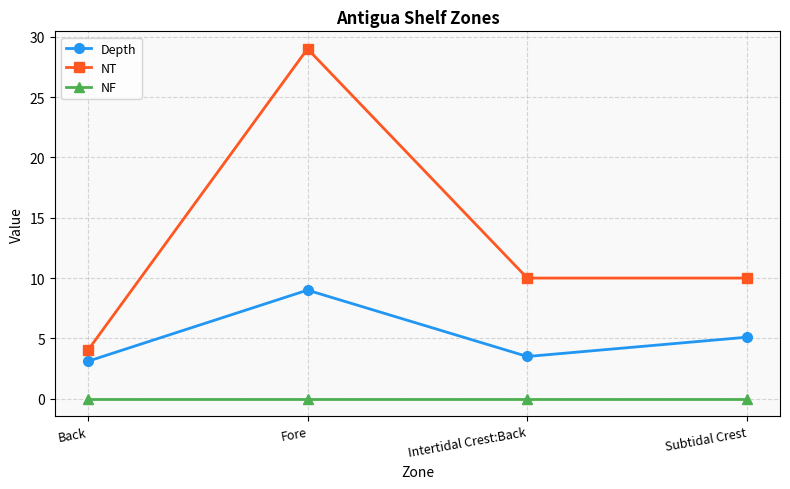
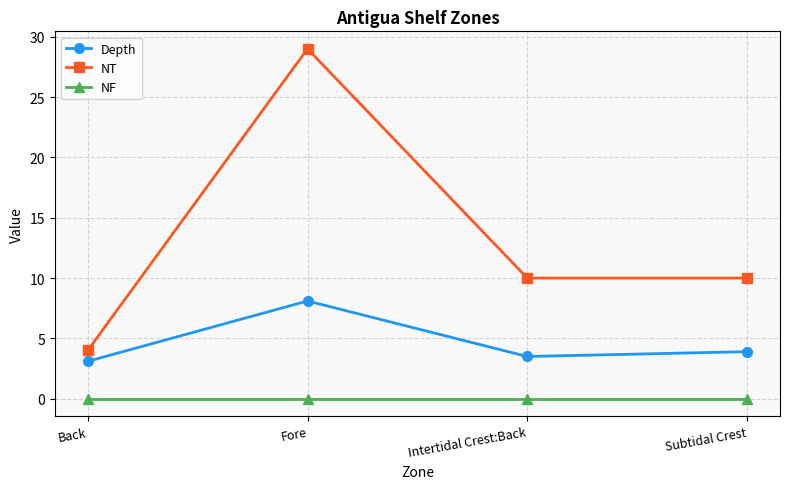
Depth, Fore: 9.0 -> 8.1
Depth, Subtidal Crest: 5.1 -> 3.9
